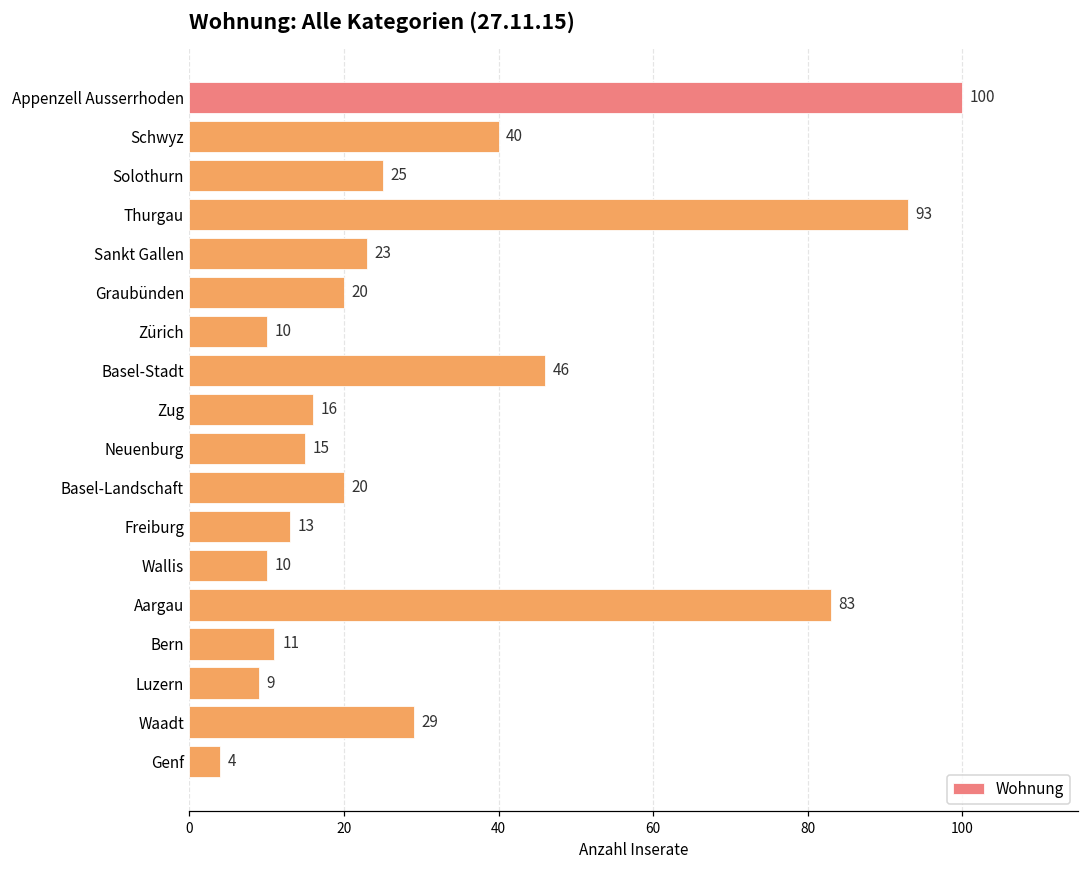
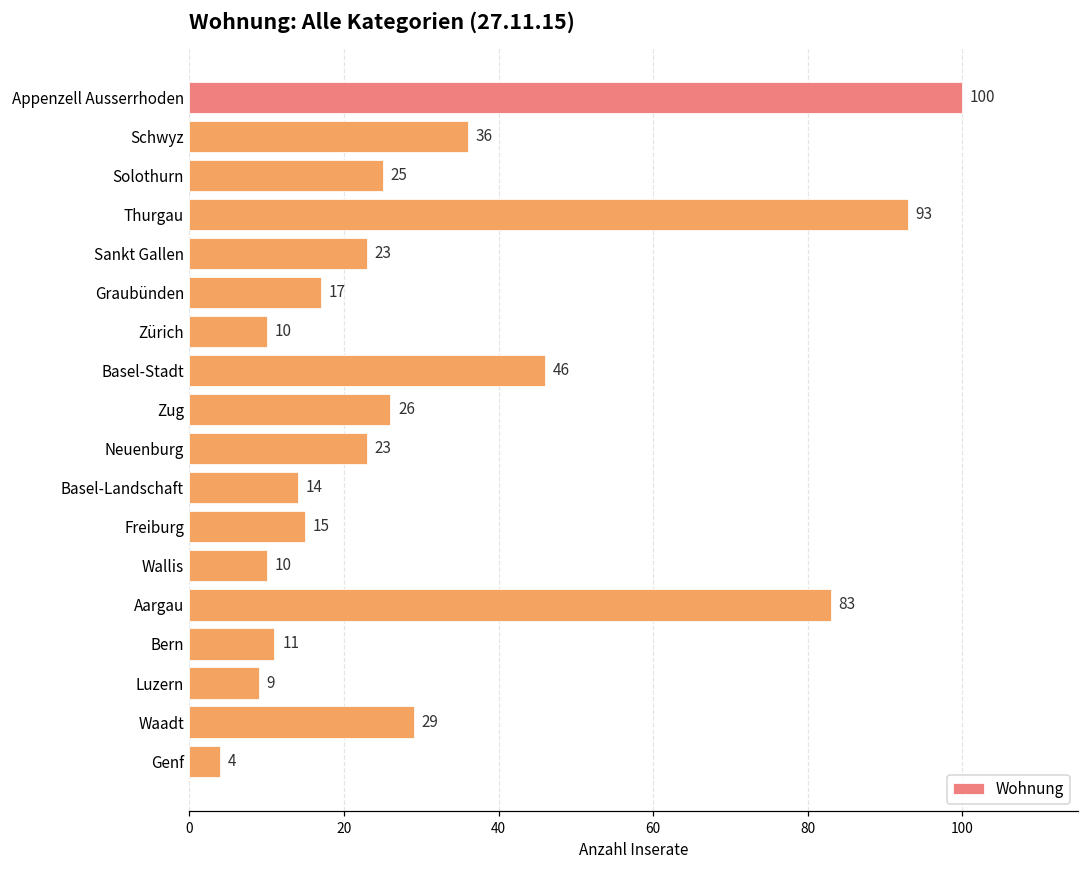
Schwyz: 40 -> 36
Graubünden: 20 -> 17
Zug: 16 -> 26
Neuenburg: 15 -> 23
Basel-Landschaft: 20 -> 14
Freiburg: 13 -> 15
